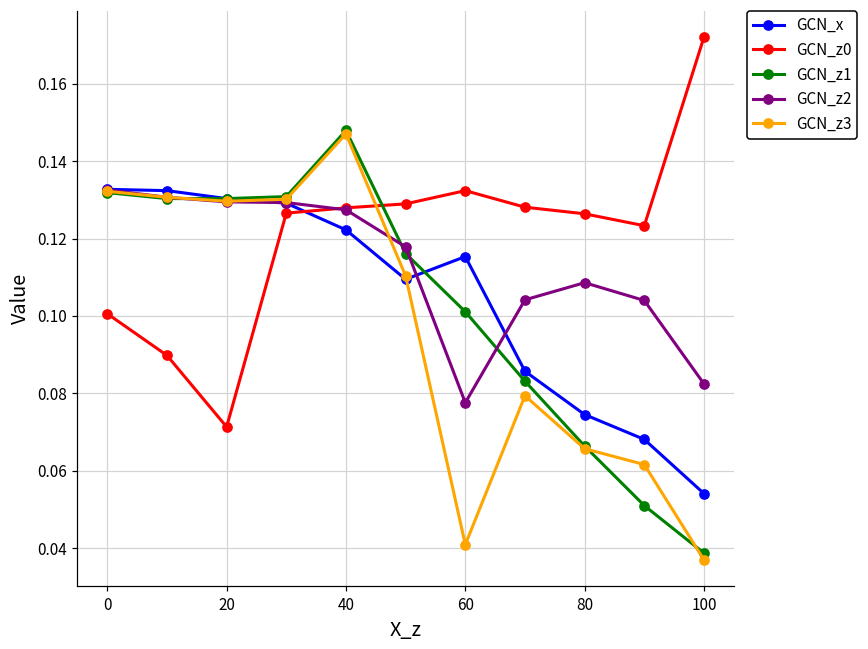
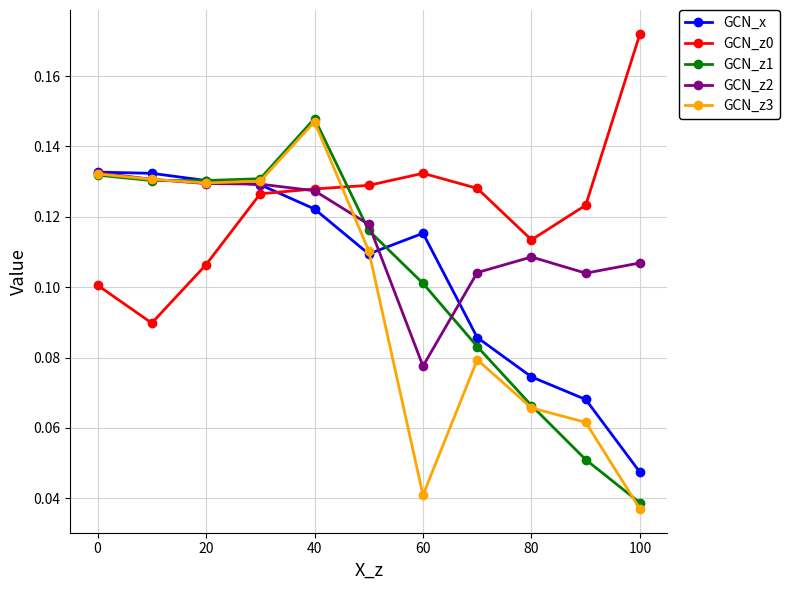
GCN_z0, 20: 0.071 -> 0.106
GCN_z0, 80: 0.126 -> 0.113
GCN_x, 100: 0.054 -> 0.047
GCN_z2, 100: 0.082 -> 0.107
